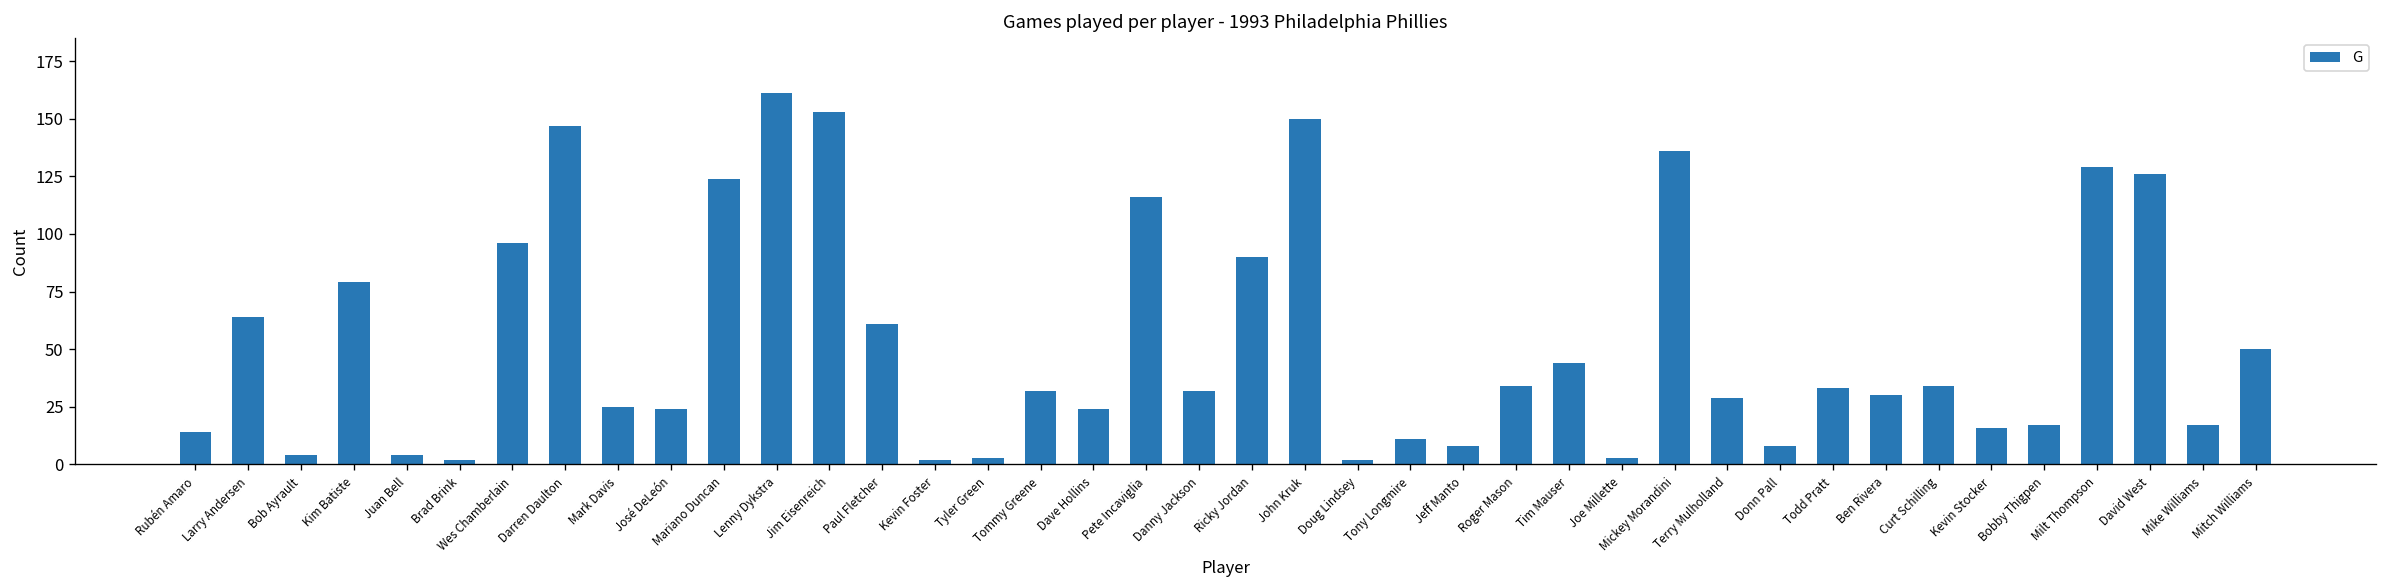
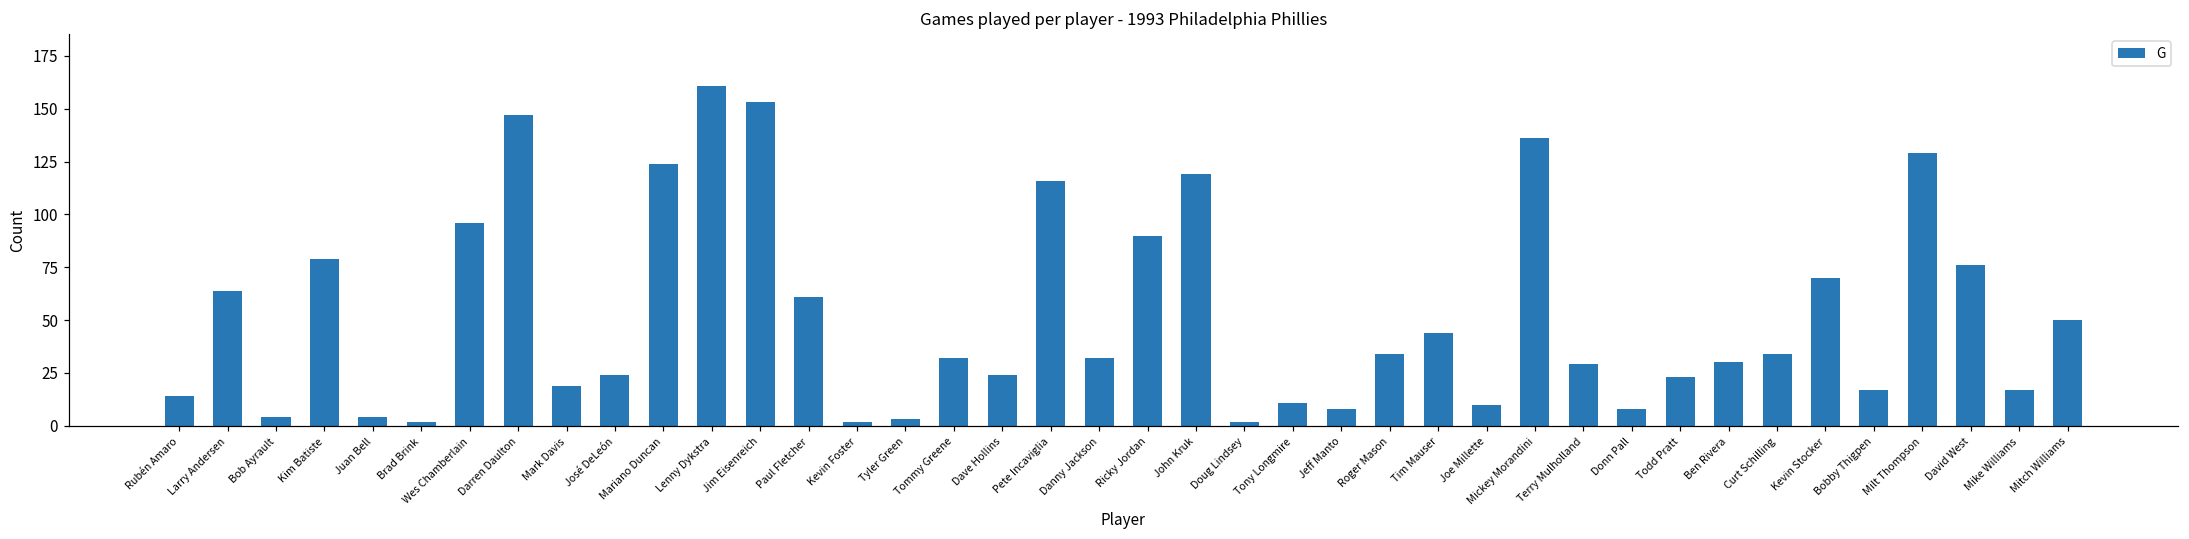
Mark Davis: 25 -> 19
John Kruk: 150 -> 119
Joe Millette: 3 -> 10
Todd Pratt: 33 -> 23
Kevin Stocker: 16 -> 70
David West: 126 -> 76
